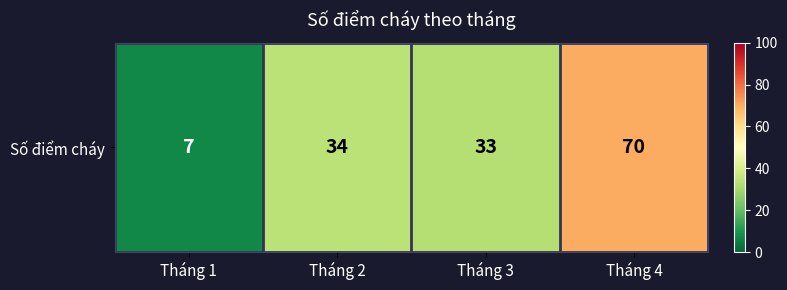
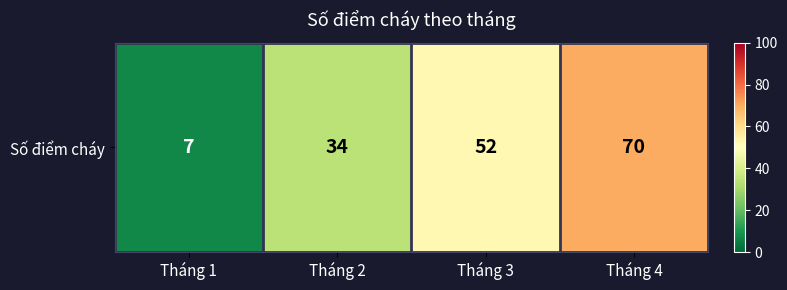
Số điểm cháy, Tháng 3: 33 -> 52
